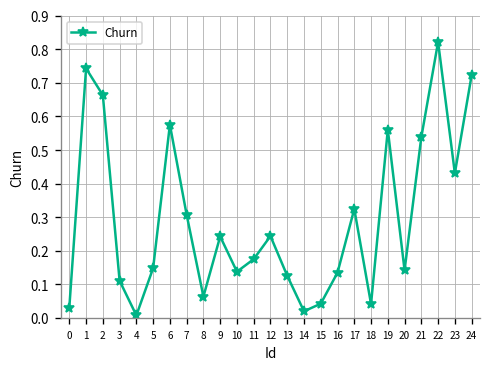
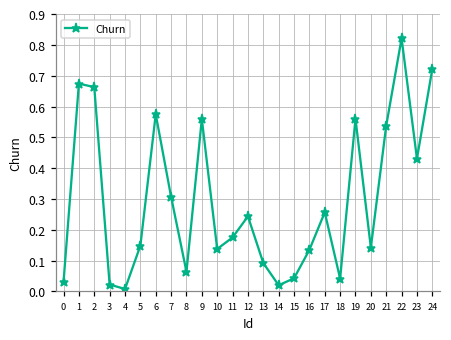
1: 0.74 -> 0.68
3: 0.11 -> 0.02
9: 0.24 -> 0.56
13: 0.13 -> 0.09
17: 0.32 -> 0.26
